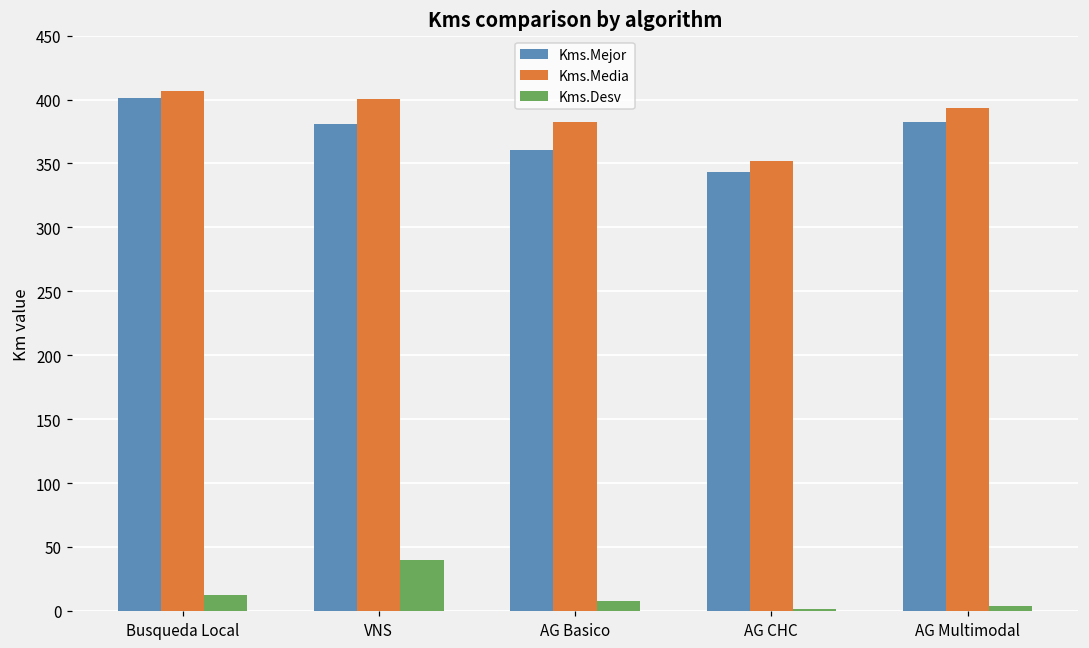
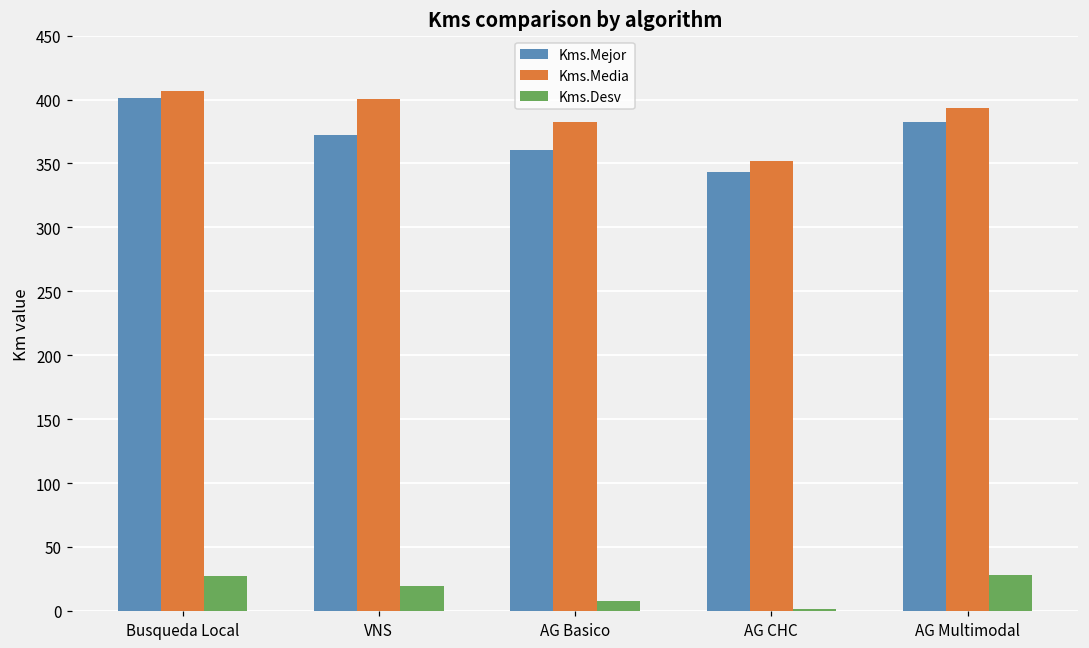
Kms.Desv, Busqueda Local: 13 -> 28
Kms.Mejor, VNS: 381 -> 372
Kms.Desv, VNS: 40 -> 20
Kms.Desv, AG Multimodal: 4 -> 28
